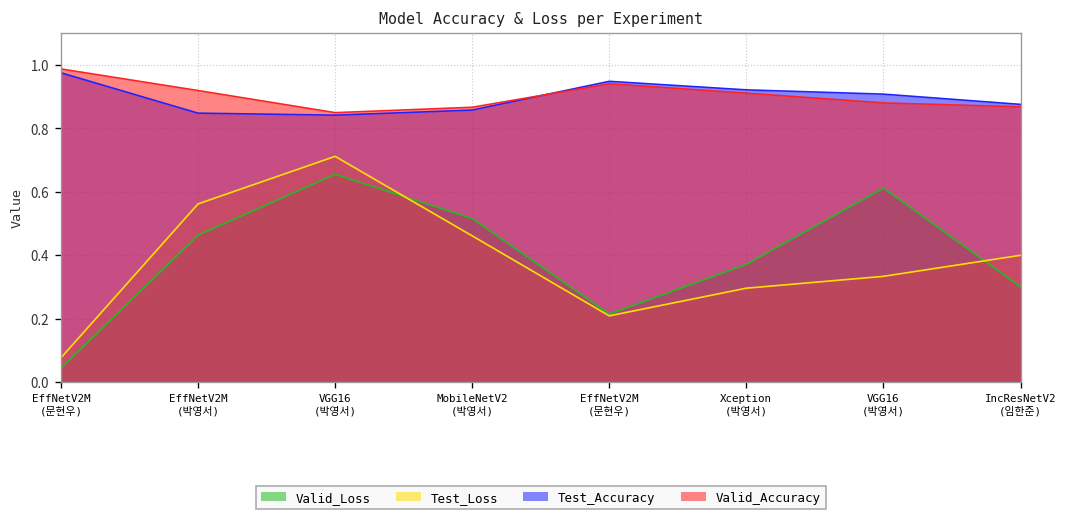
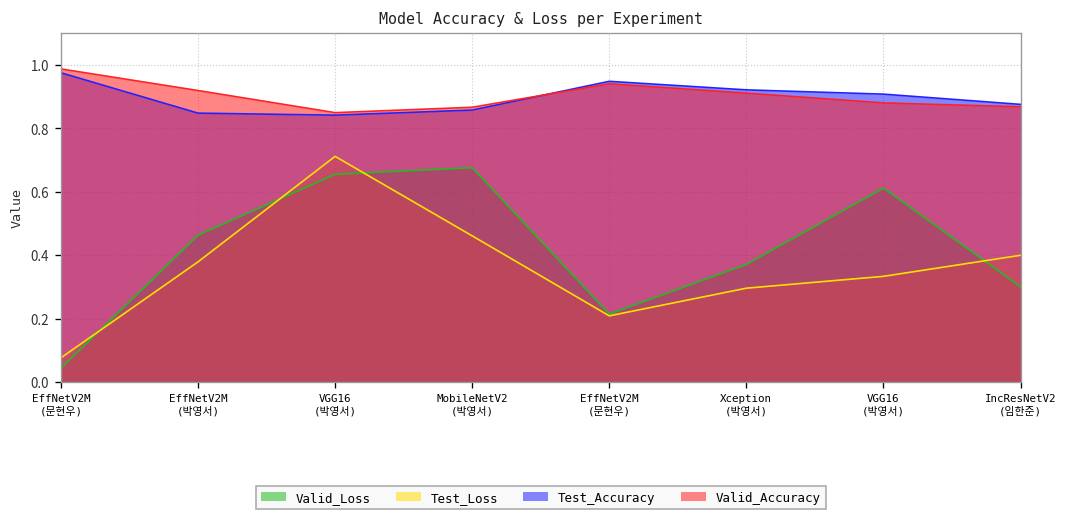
Test_Loss, EffNetV2M (박영서): 0.56 -> 0.38
Valid_Loss, MobileNetV2 (박영서): 0.52 -> 0.68
